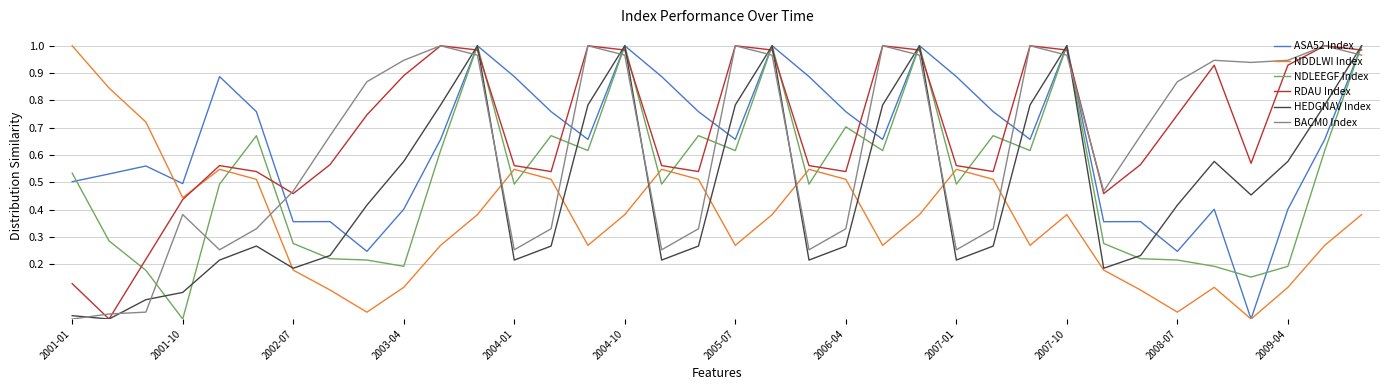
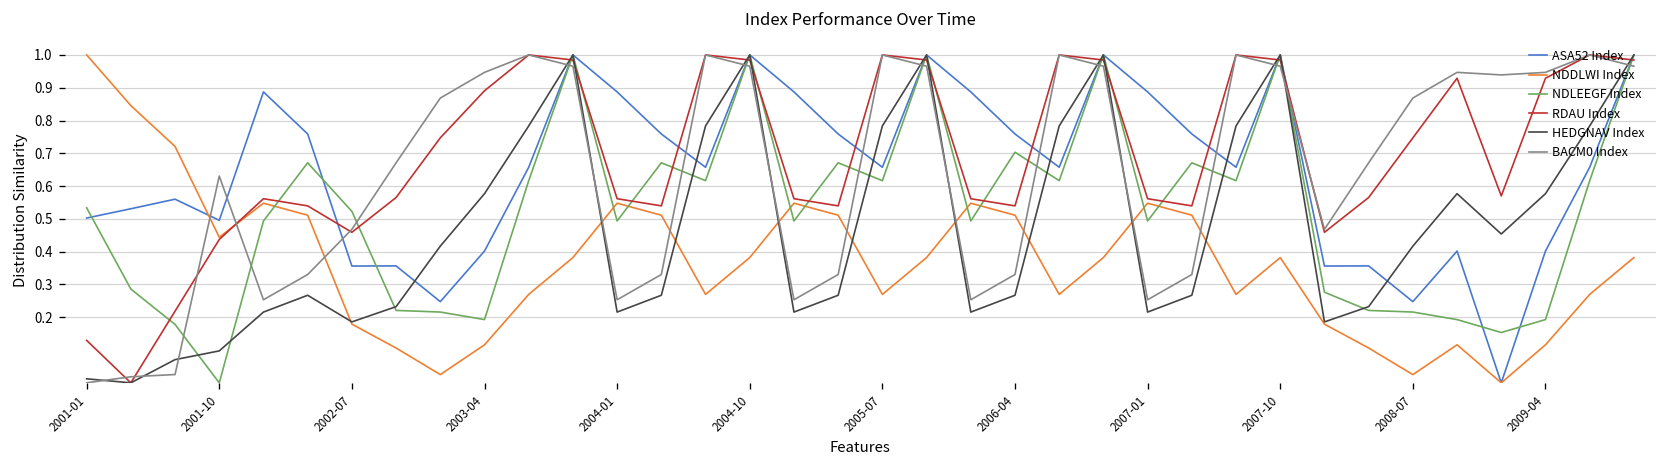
BACM0 Index, 2001-10: 0.38 -> 0.63
NDLEEGF Index, 2002-07: 0.28 -> 0.52
